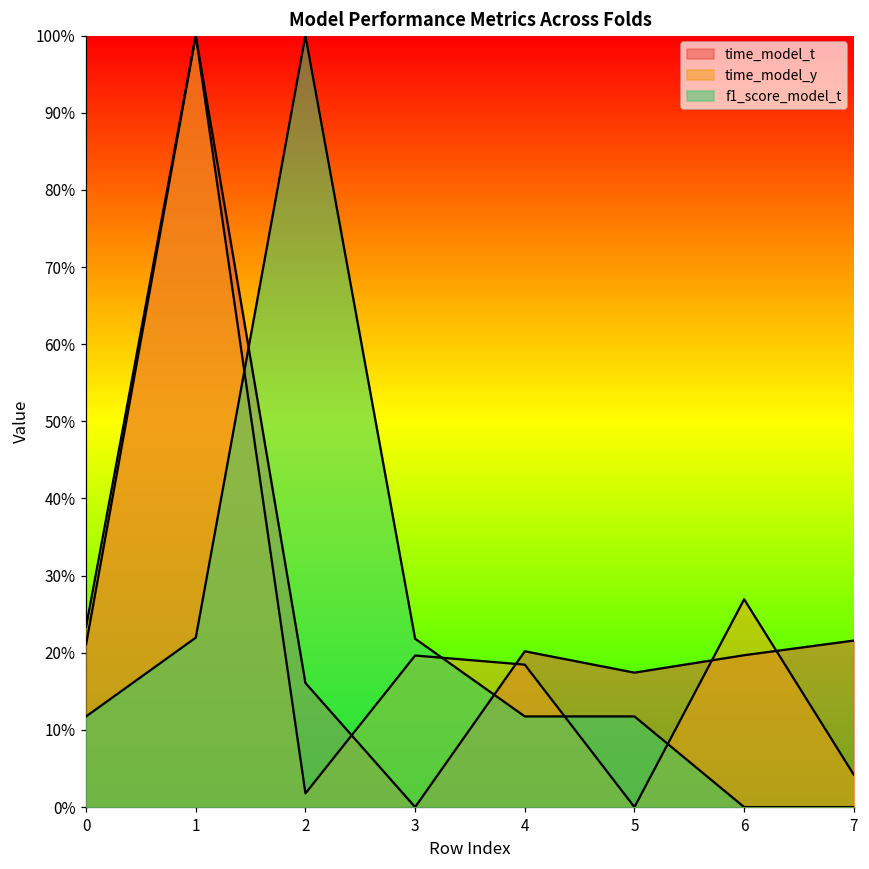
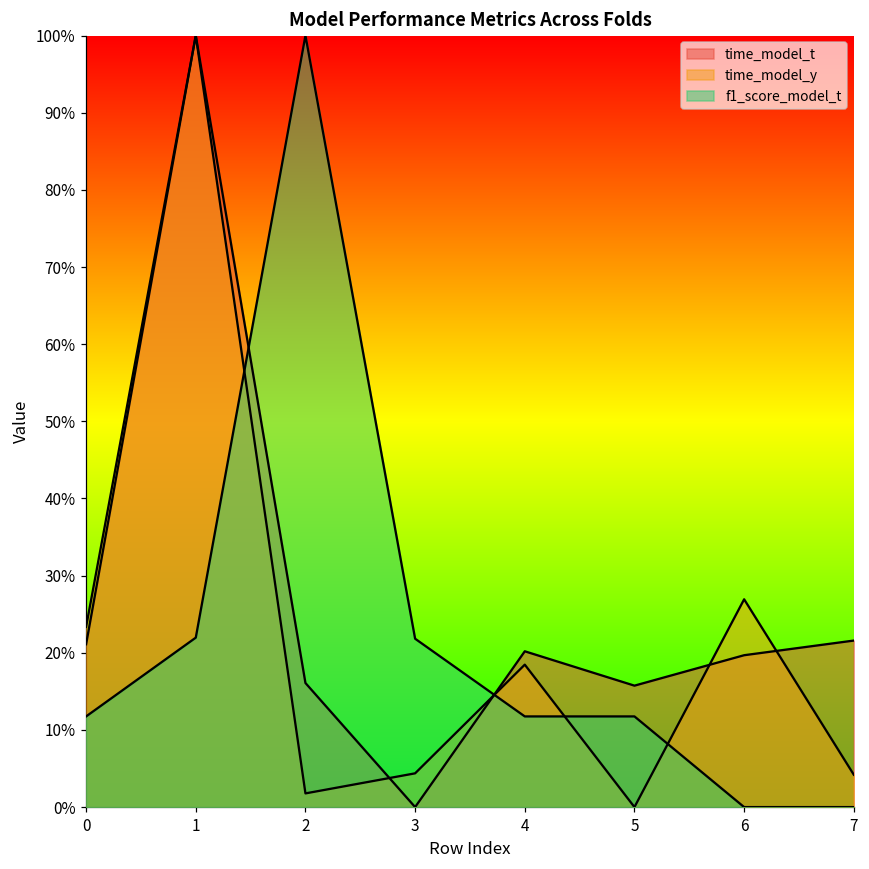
time_model_y, 3: 20% -> 4%
time_model_t, 5: 17% -> 16%
